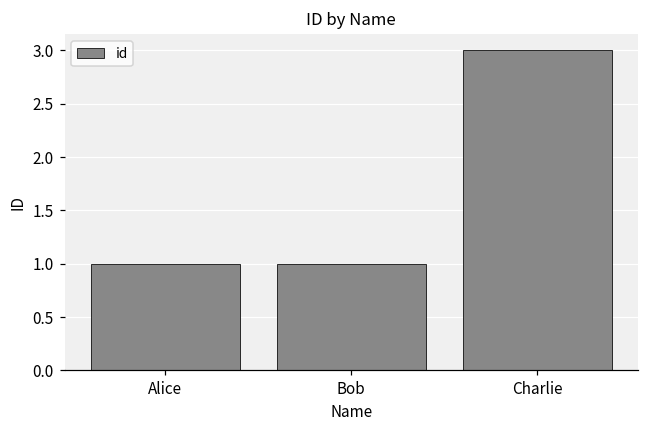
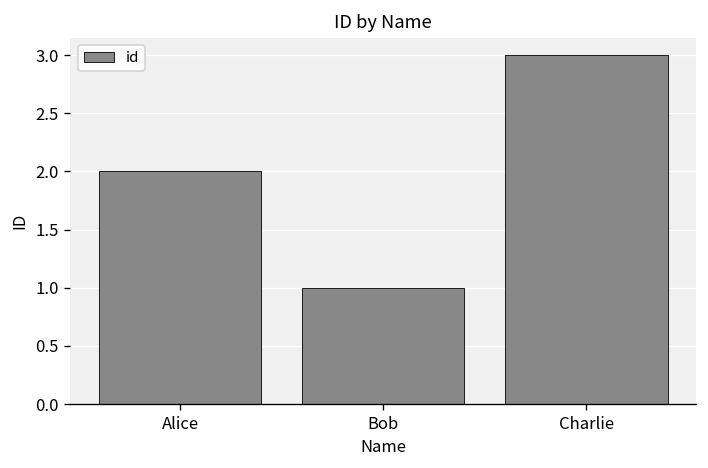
Alice: 1 -> 2
